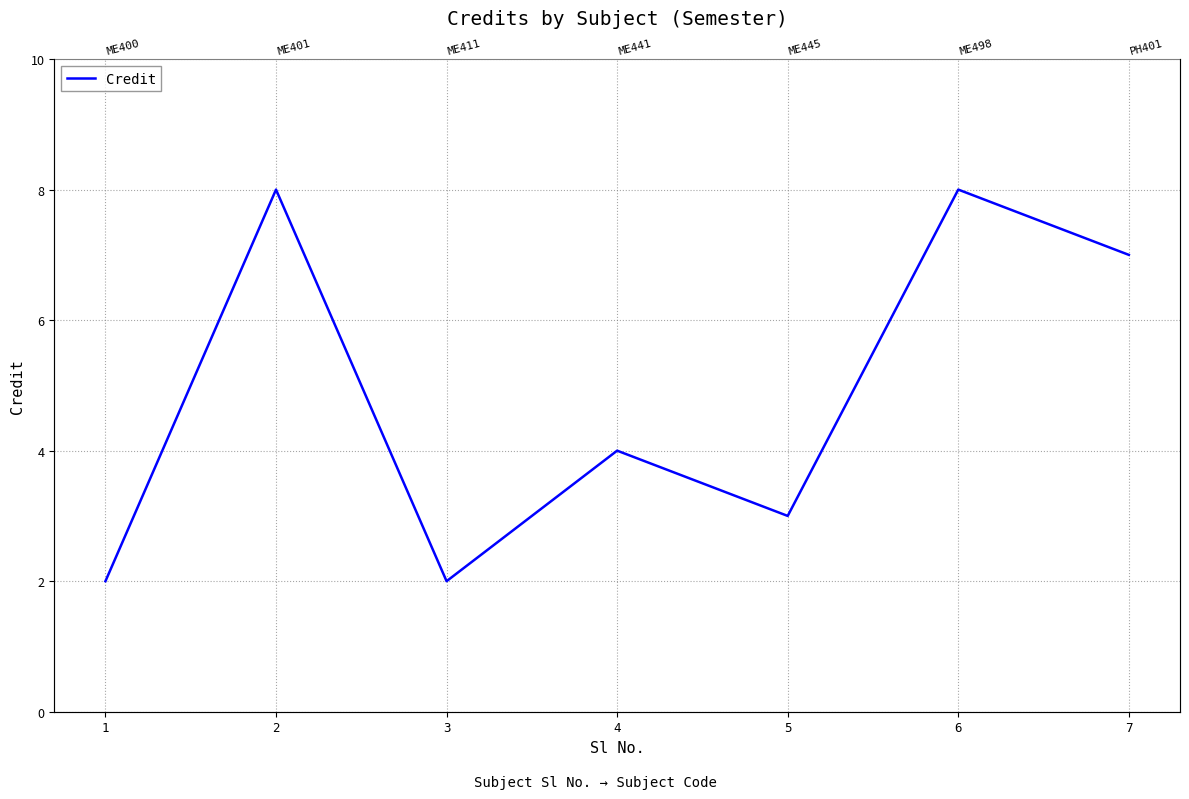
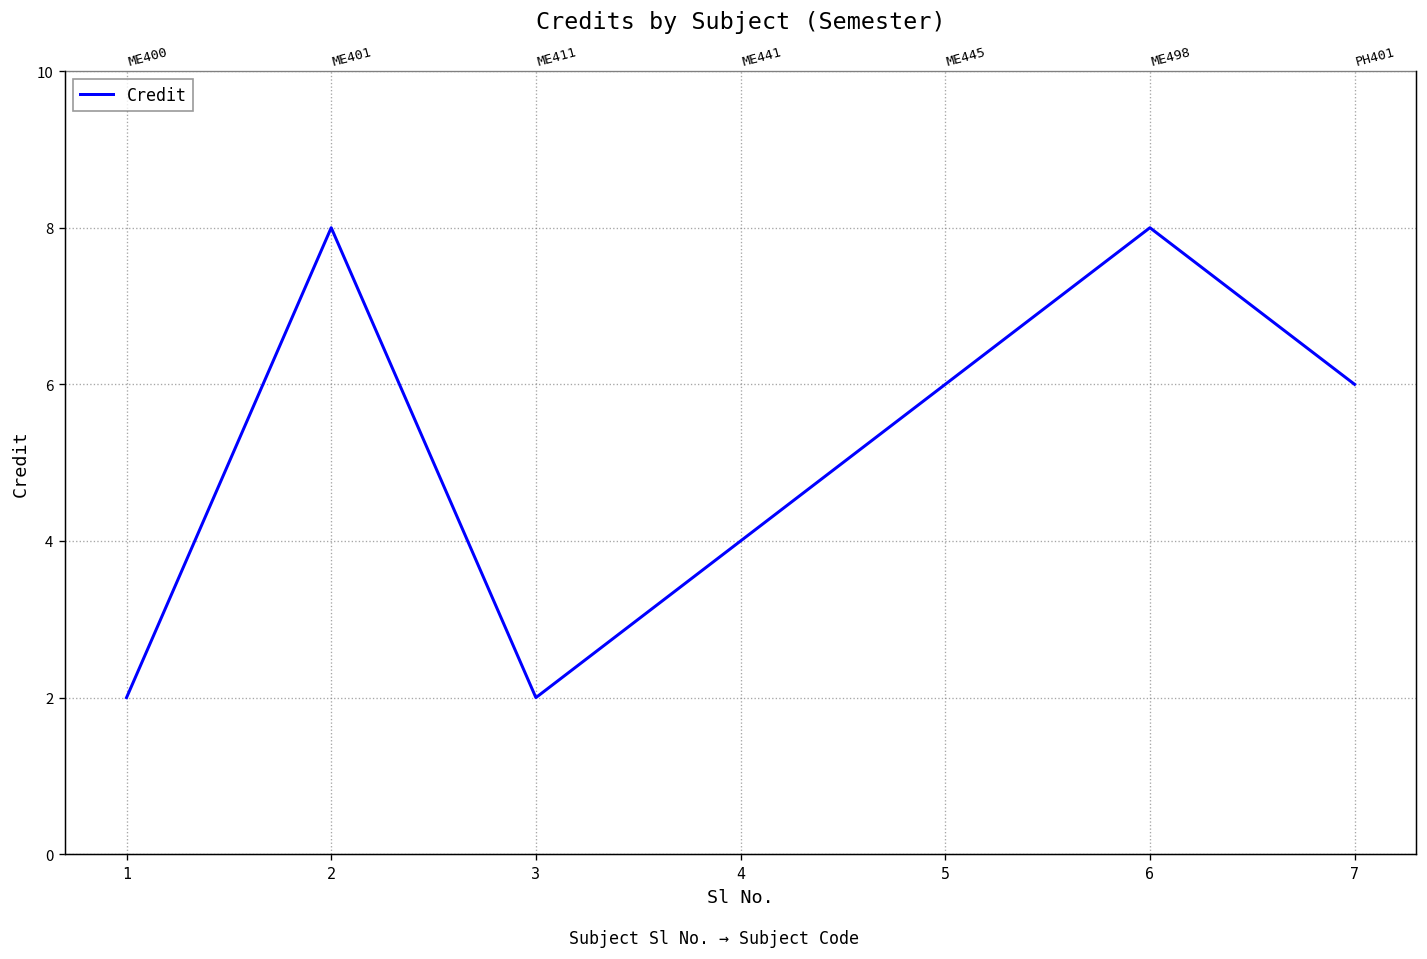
5: 3 -> 6
7: 7 -> 6
